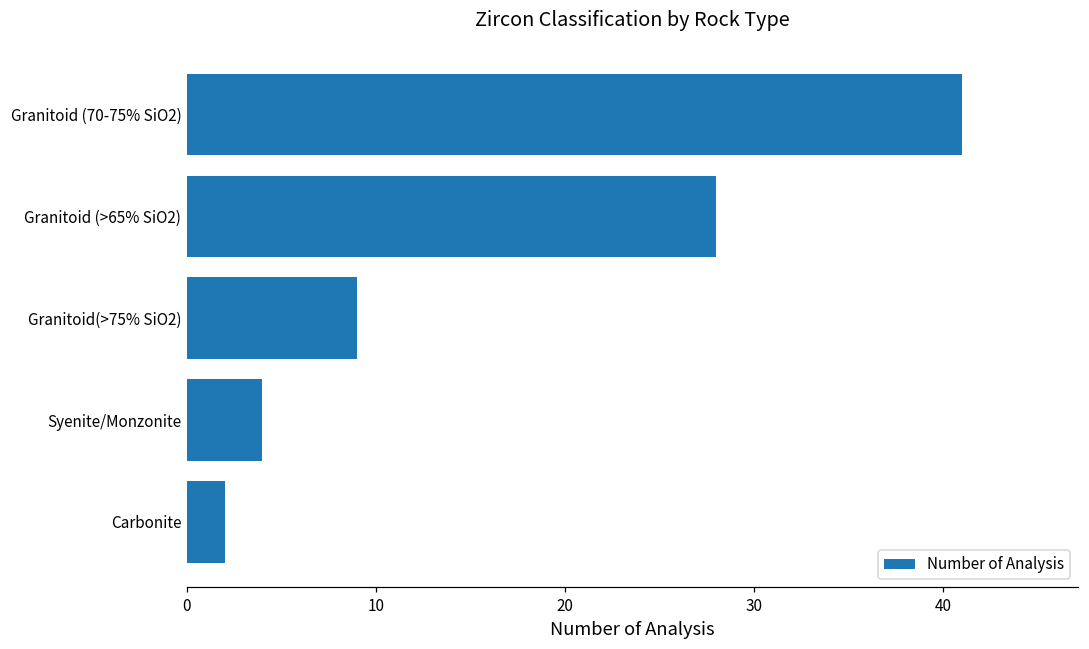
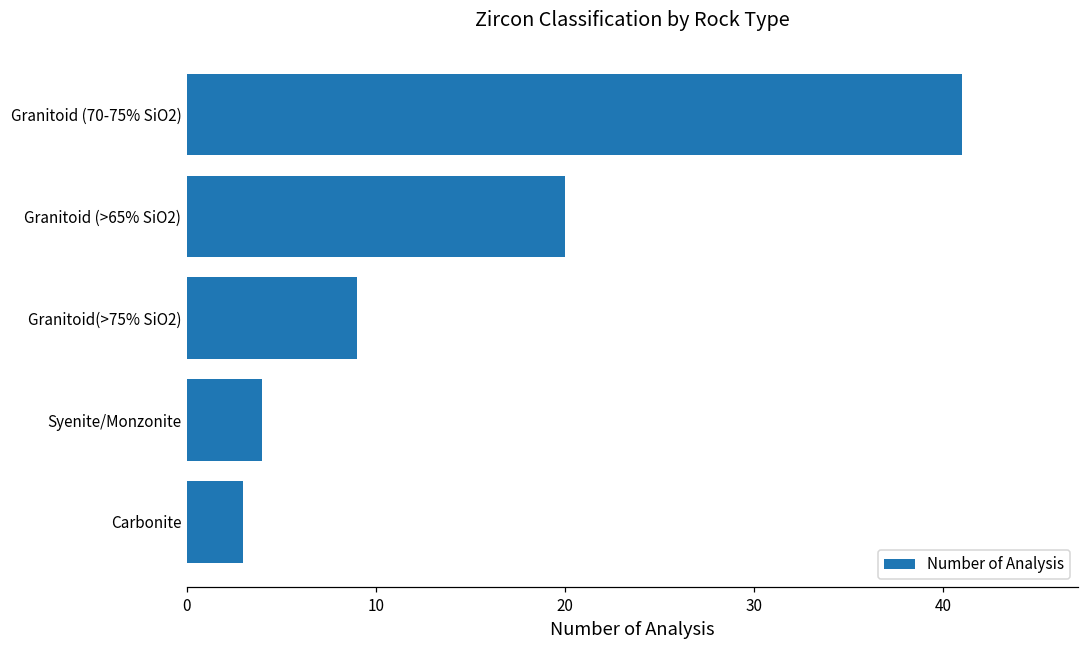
Granitoid (>65% SiO2): 28 -> 20
Carbonite: 2 -> 3
